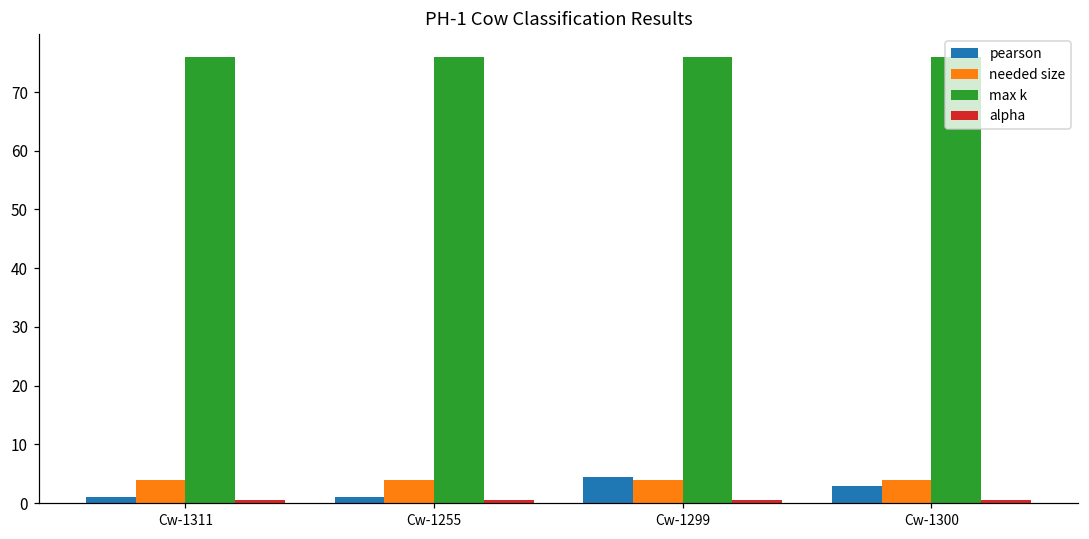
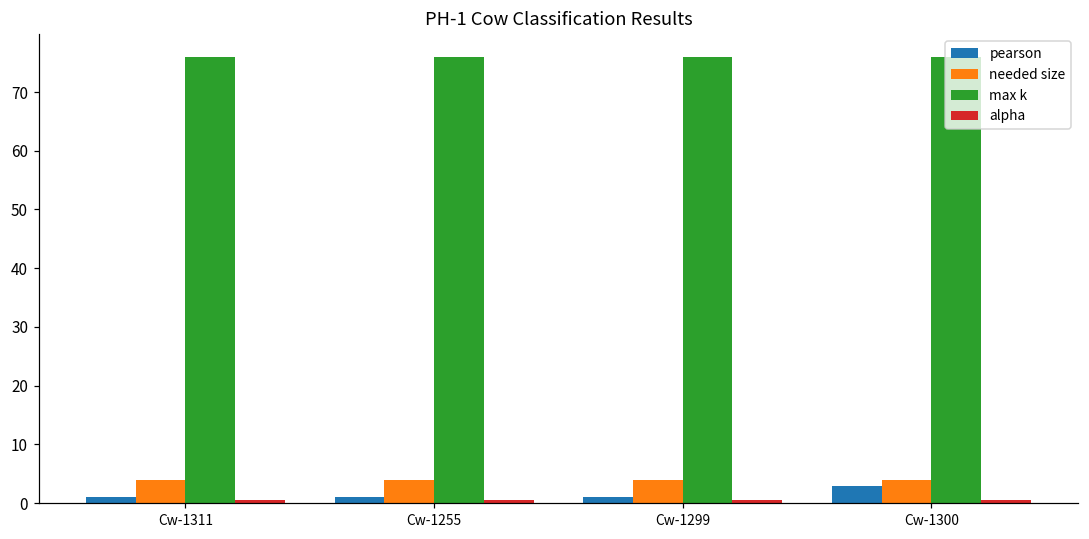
pearson, Cw-1299: 5 -> 1
